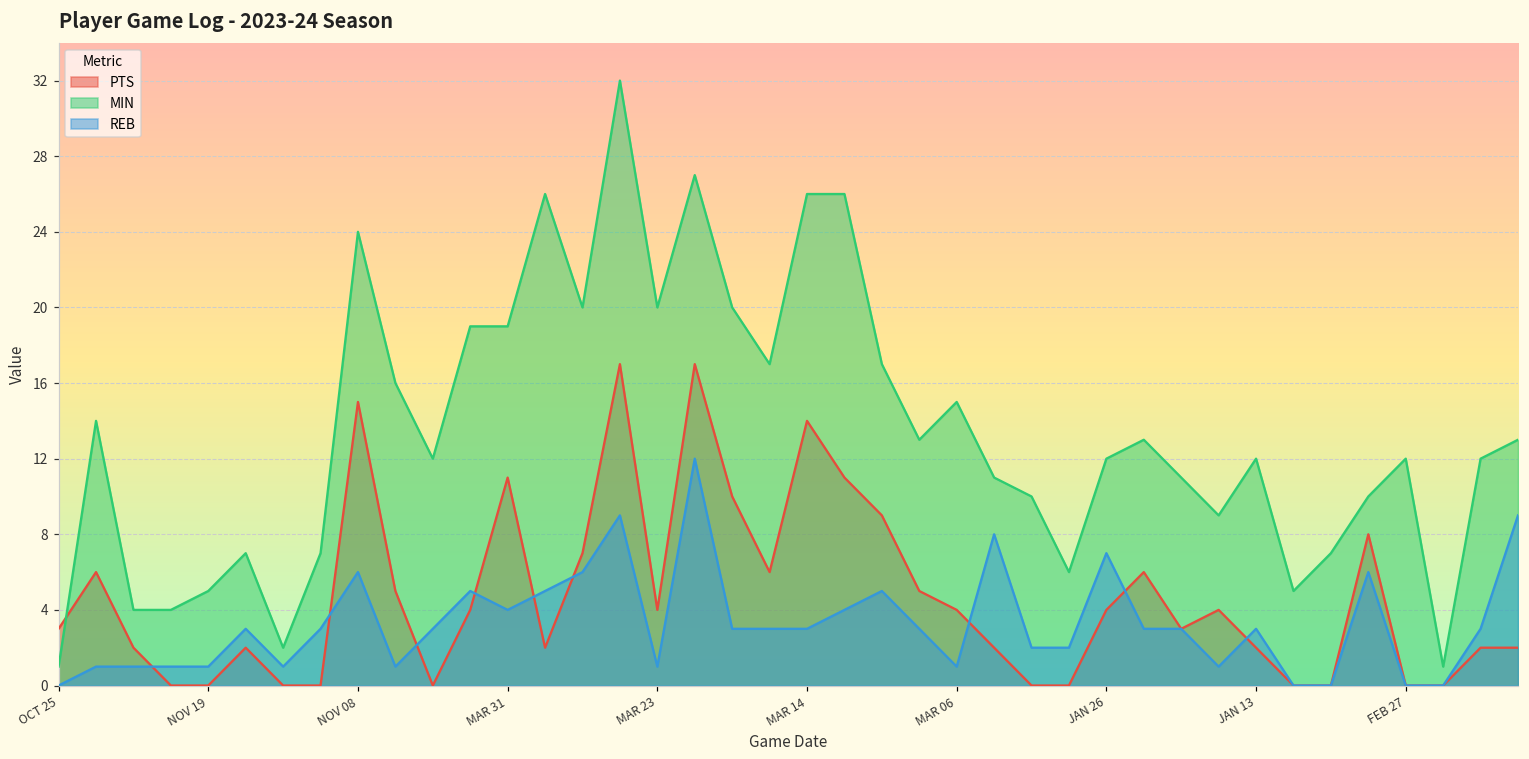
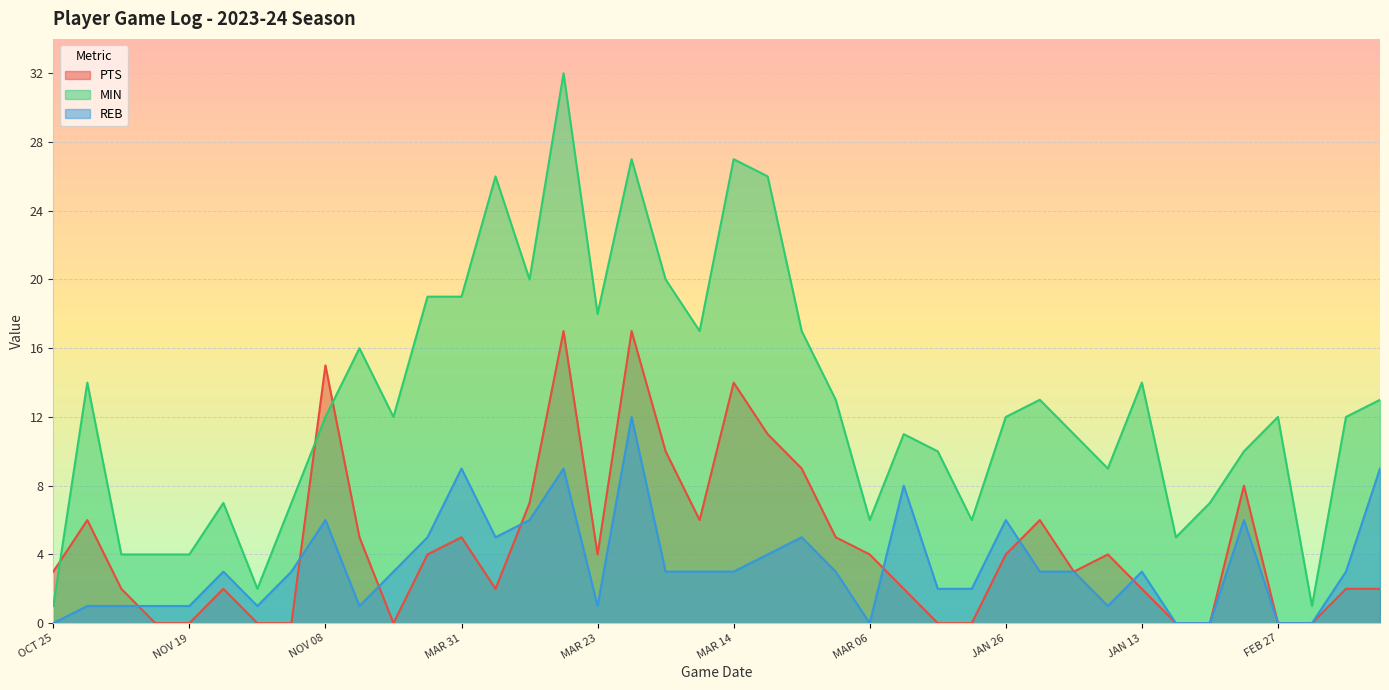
MIN, NOV 19: 5 -> 4
MIN, NOV 08: 24 -> 12
PTS, MAR 31: 11 -> 5
REB, MAR 31: 4 -> 9
MIN, MAR 23: 20 -> 18
MIN, MAR 14: 26 -> 27
MIN, MAR 06: 15 -> 6
REB, MAR 06: 1 -> 0
REB, JAN 26: 7 -> 6
MIN, JAN 13: 12 -> 14
